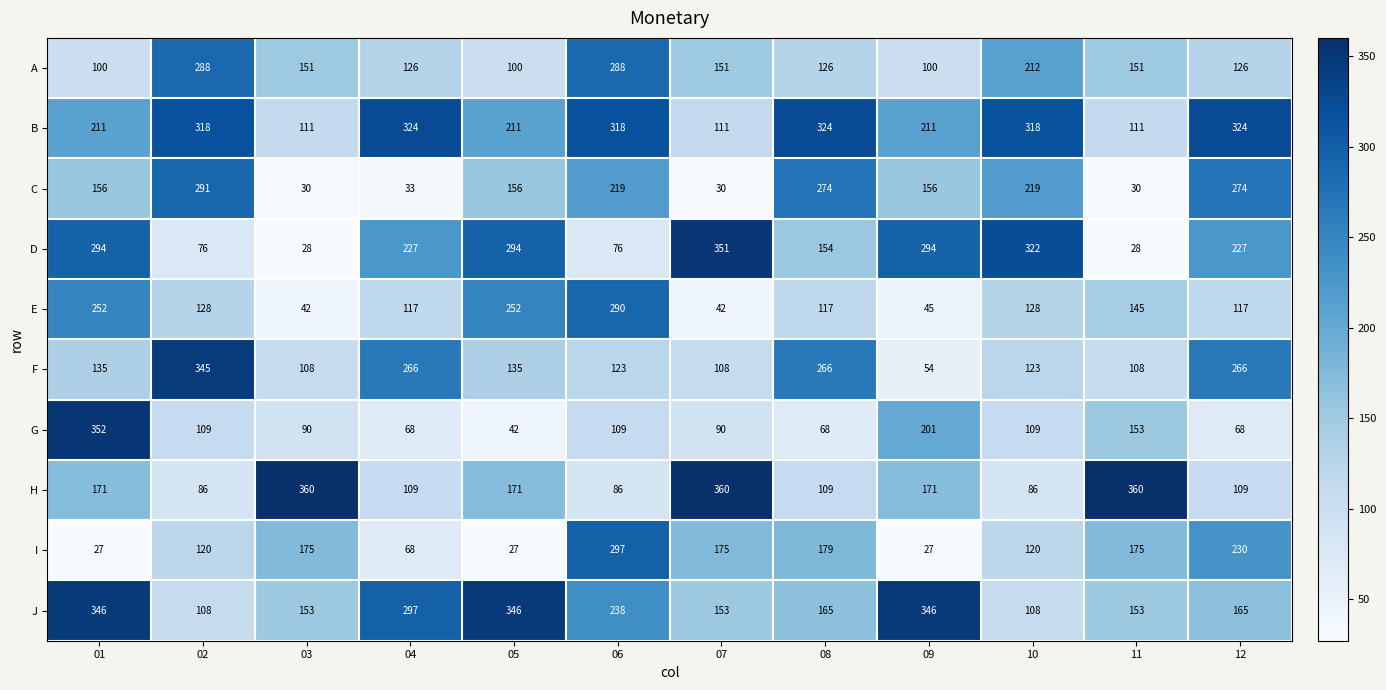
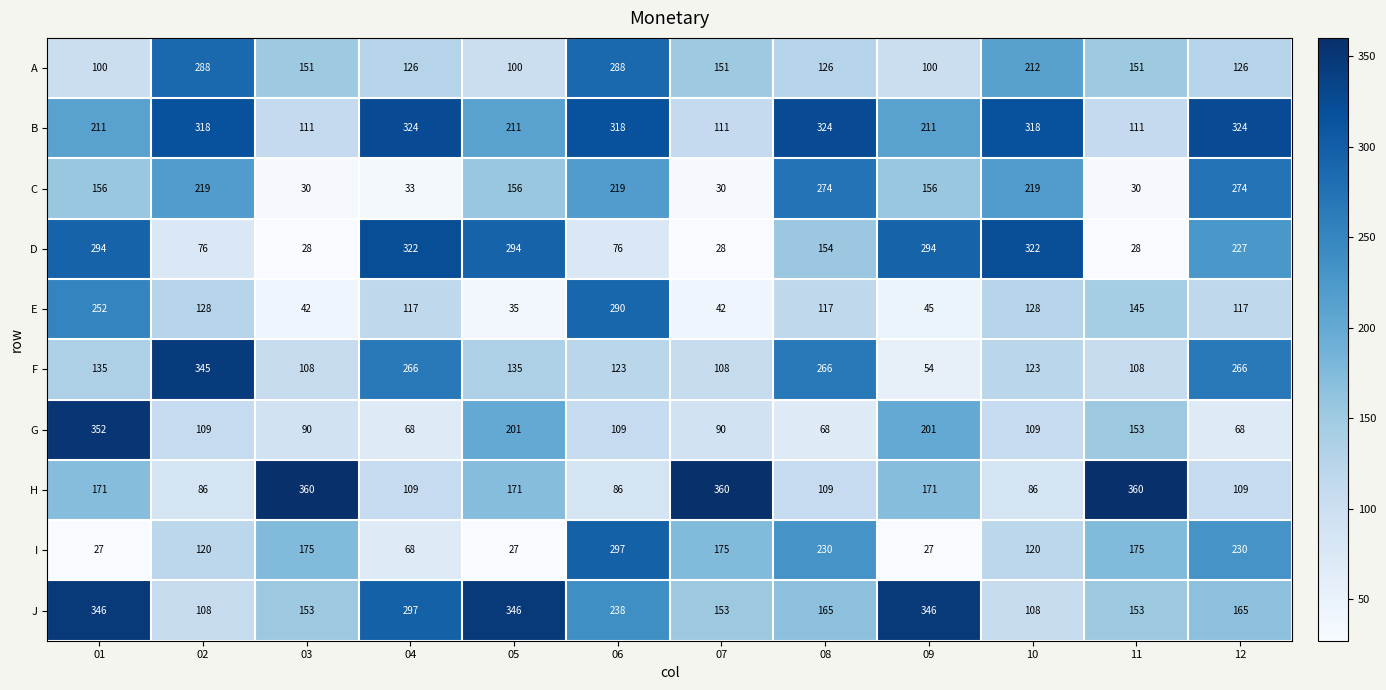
C, 02: 291 -> 219
D, 04: 227 -> 322
D, 07: 351 -> 28
E, 05: 252 -> 35
G, 05: 42 -> 201
I, 08: 179 -> 230
